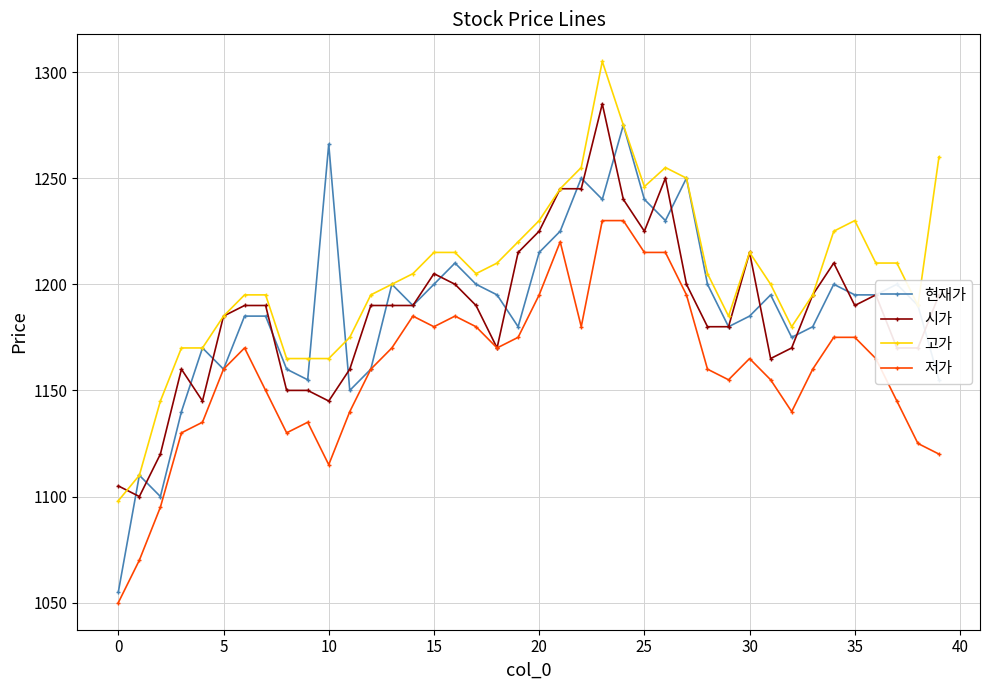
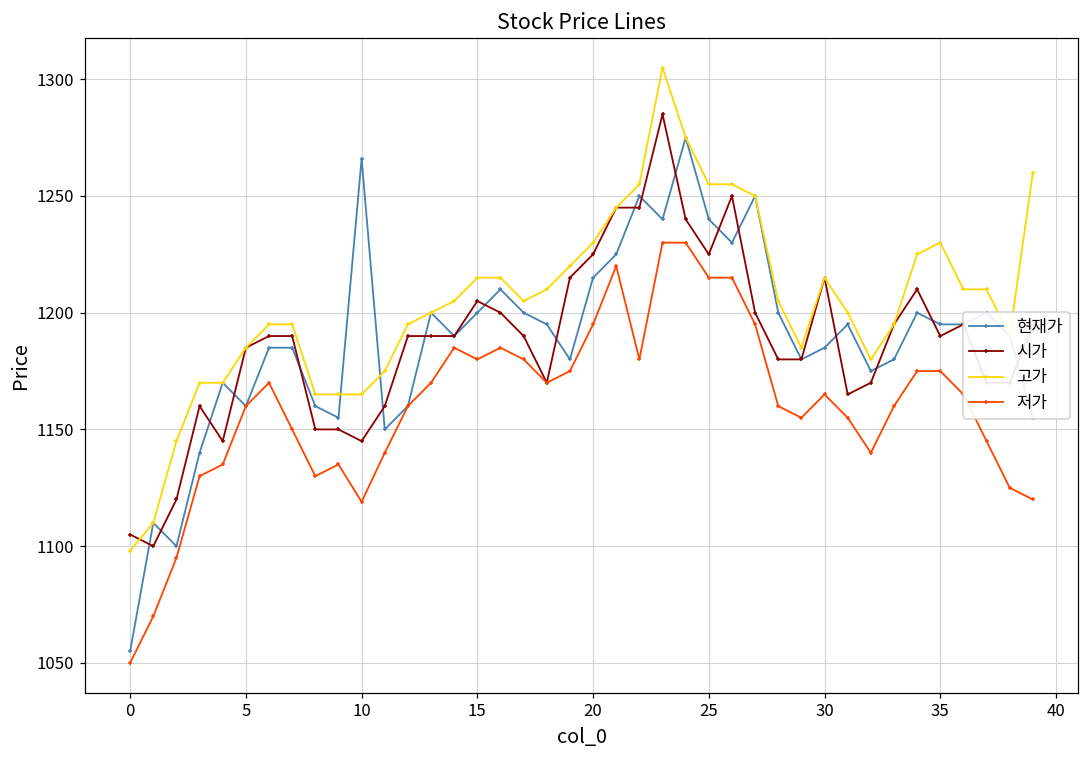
저가, 10: 1115 -> 1119
고가, 25: 1246 -> 1255
